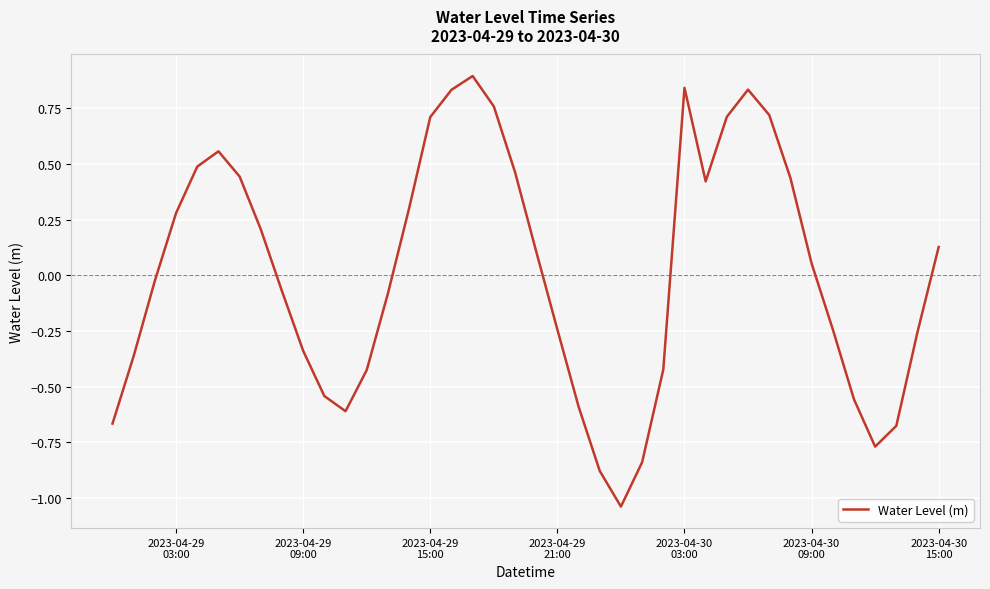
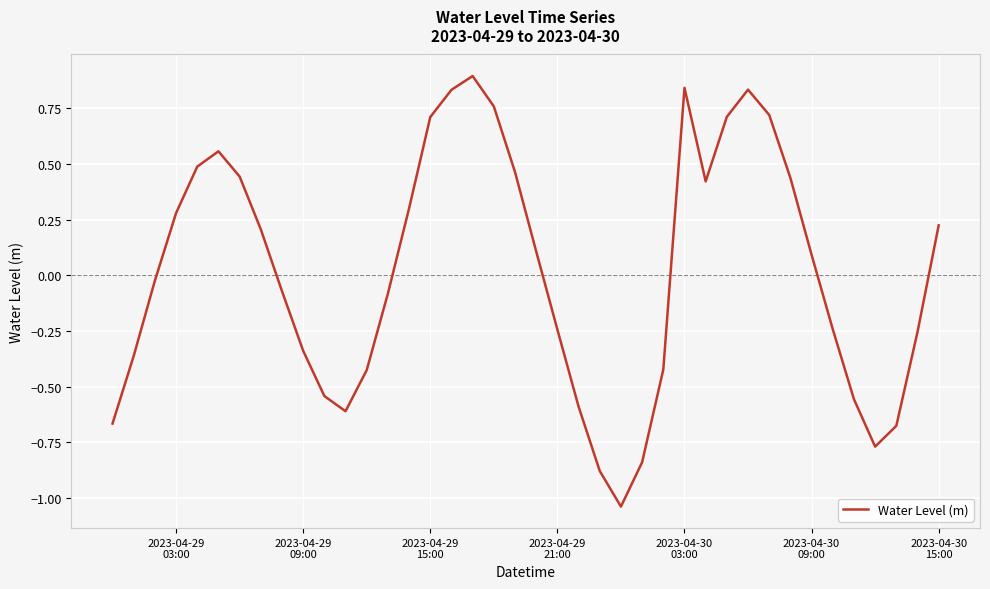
2023-04-30 09:00: 0.05 -> 0.09
2023-04-30 15:00: 0.13 -> 0.22
